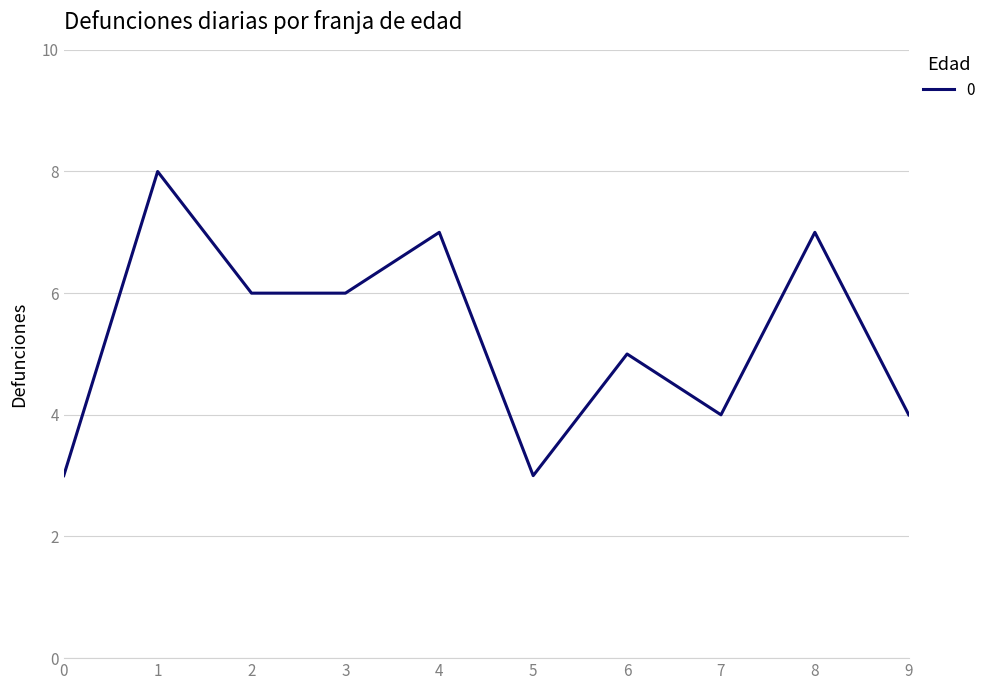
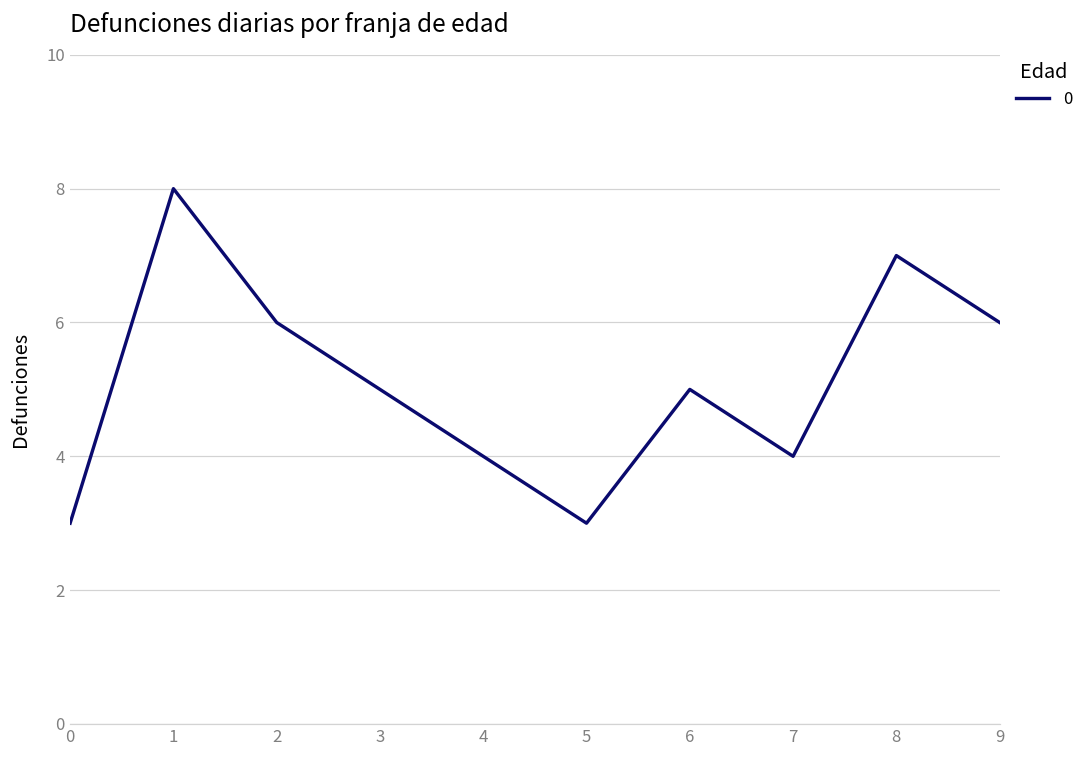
3: 6 -> 5
4: 7 -> 4
9: 4 -> 6
